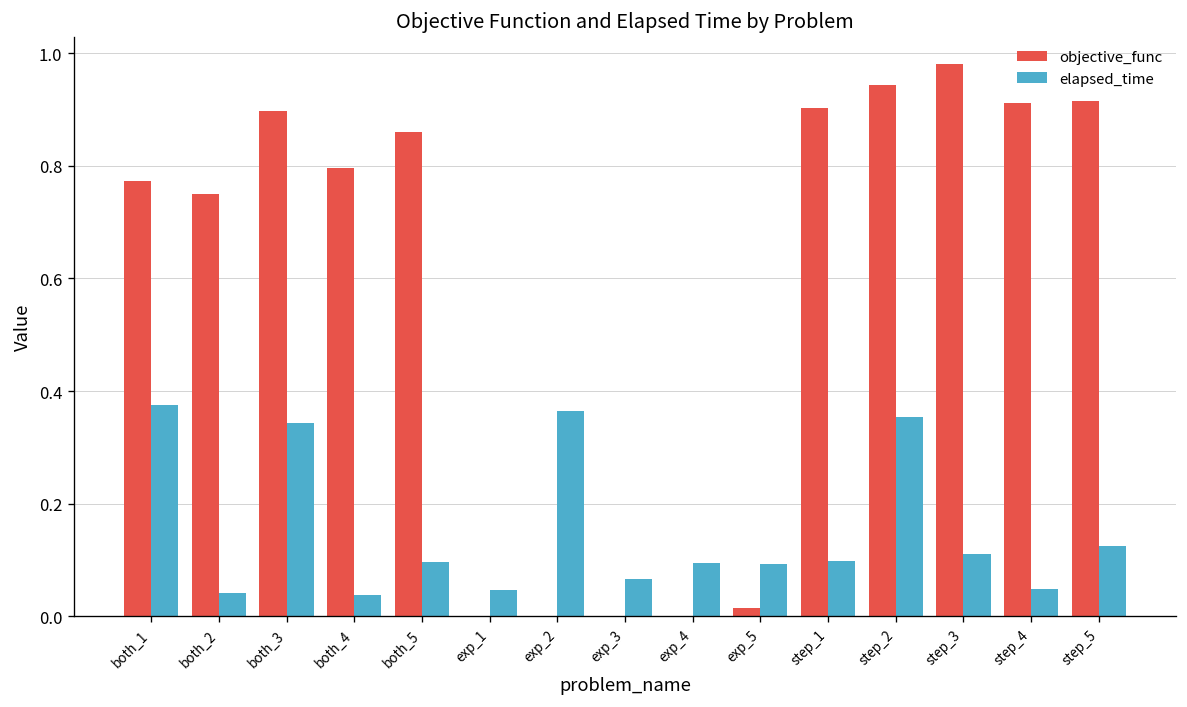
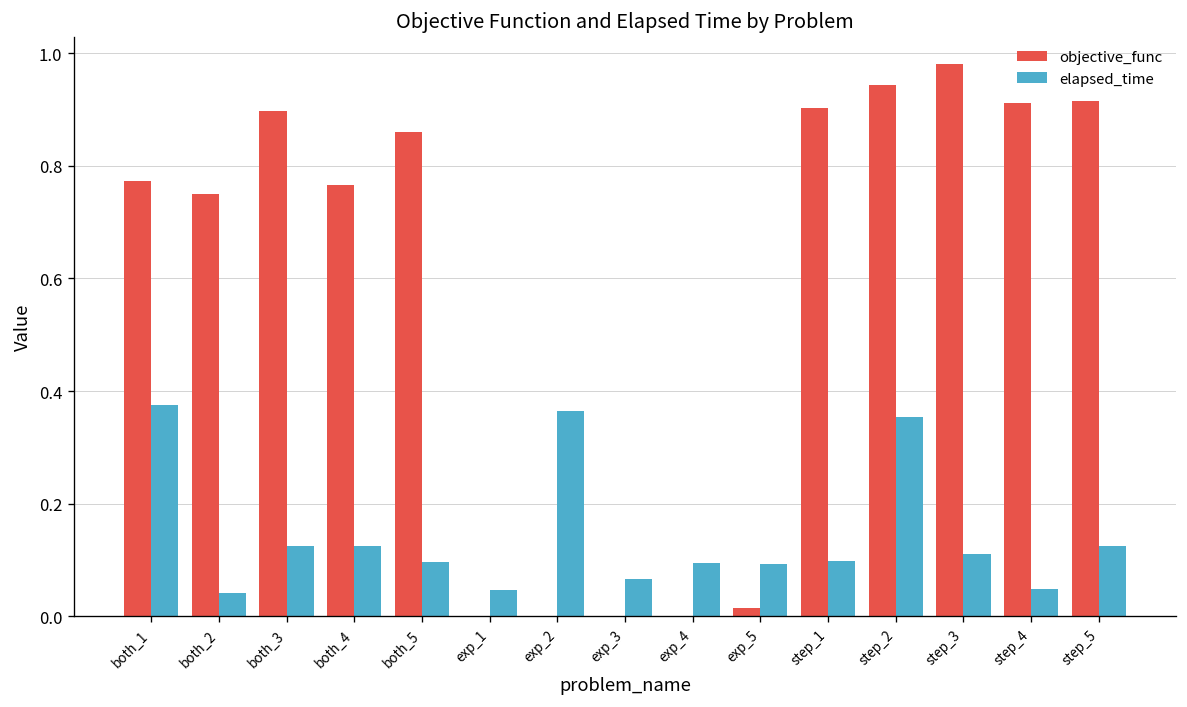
elapsed_time, both_3: 0.34 -> 0.13
objective_func, both_4: 0.80 -> 0.77
elapsed_time, both_4: 0.04 -> 0.13
